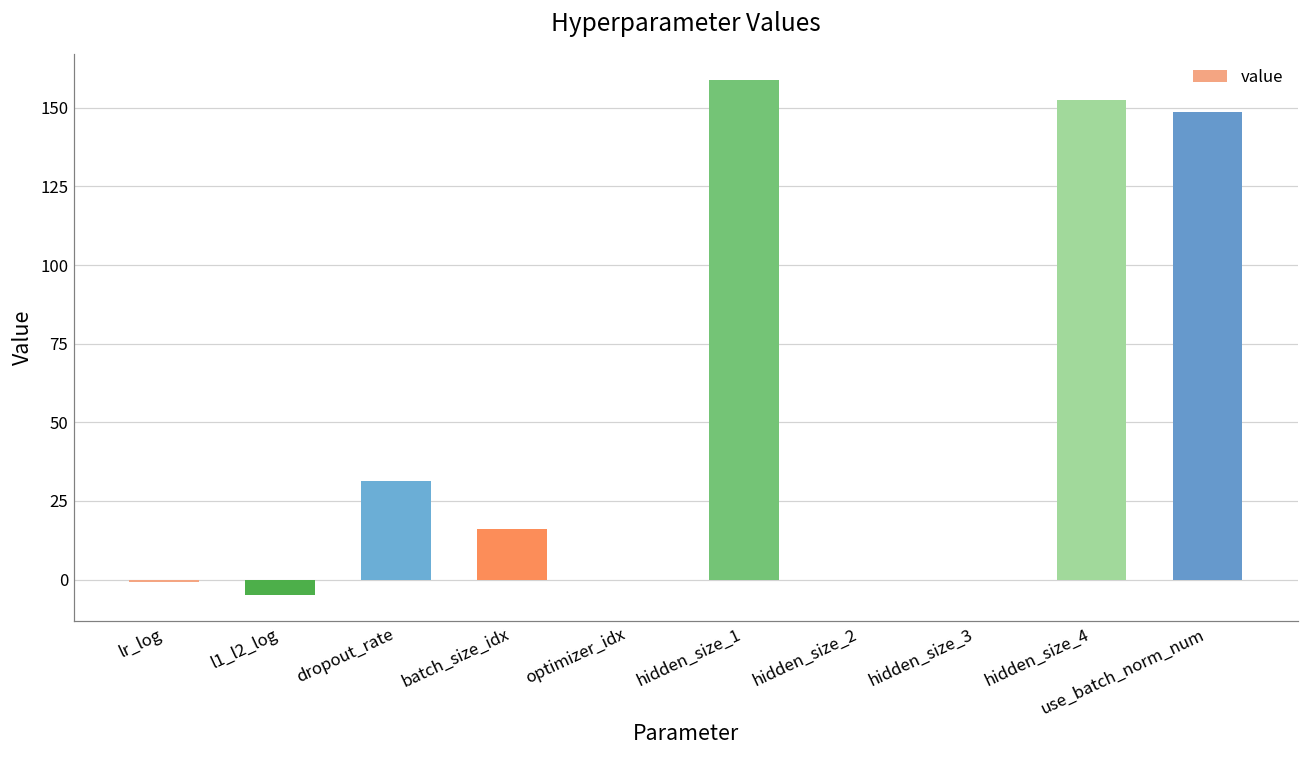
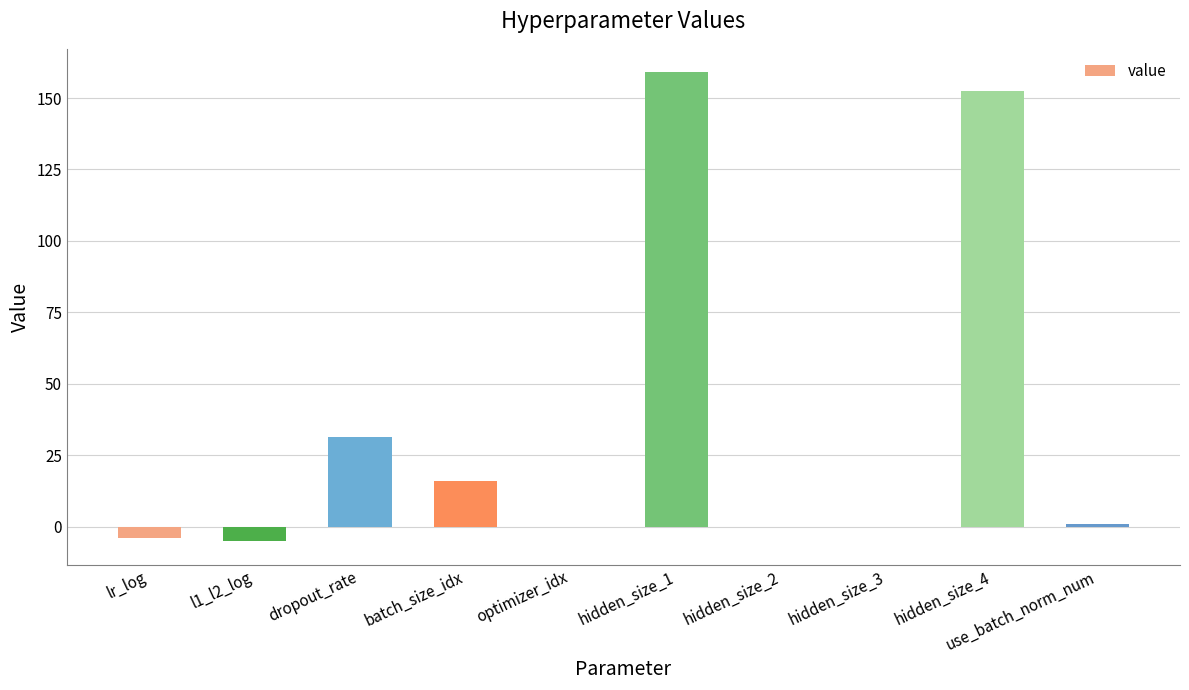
lr_log: -1 -> -4
use_batch_norm_num: 149 -> 1
